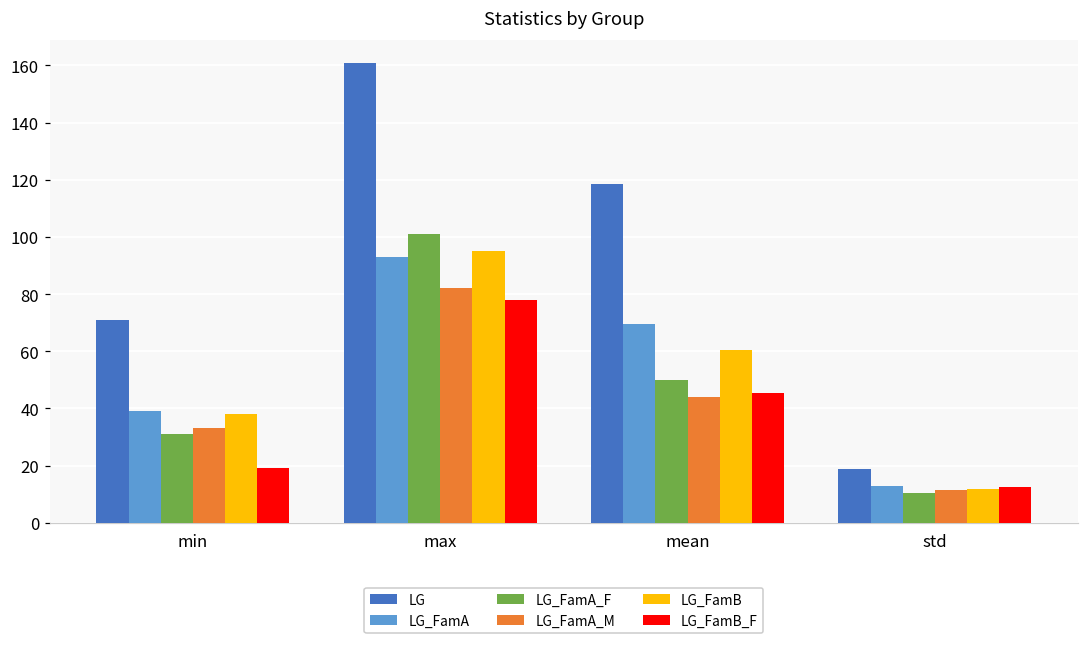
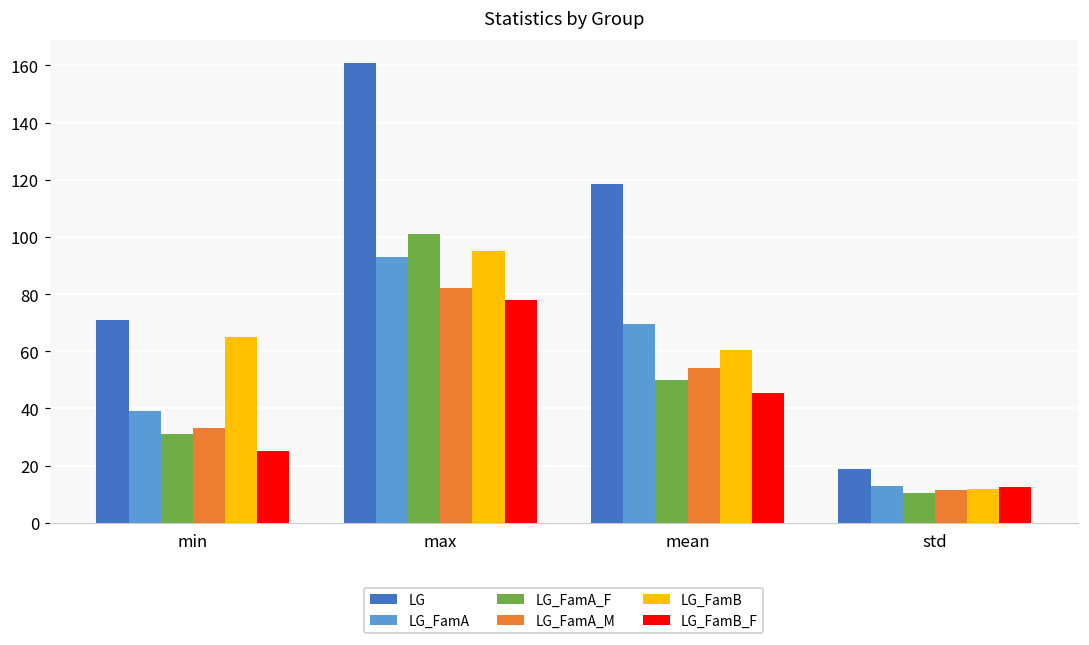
LG_FamB, min: 38 -> 65
LG_FamB_F, min: 19 -> 25
LG_FamA_M, mean: 44 -> 54
